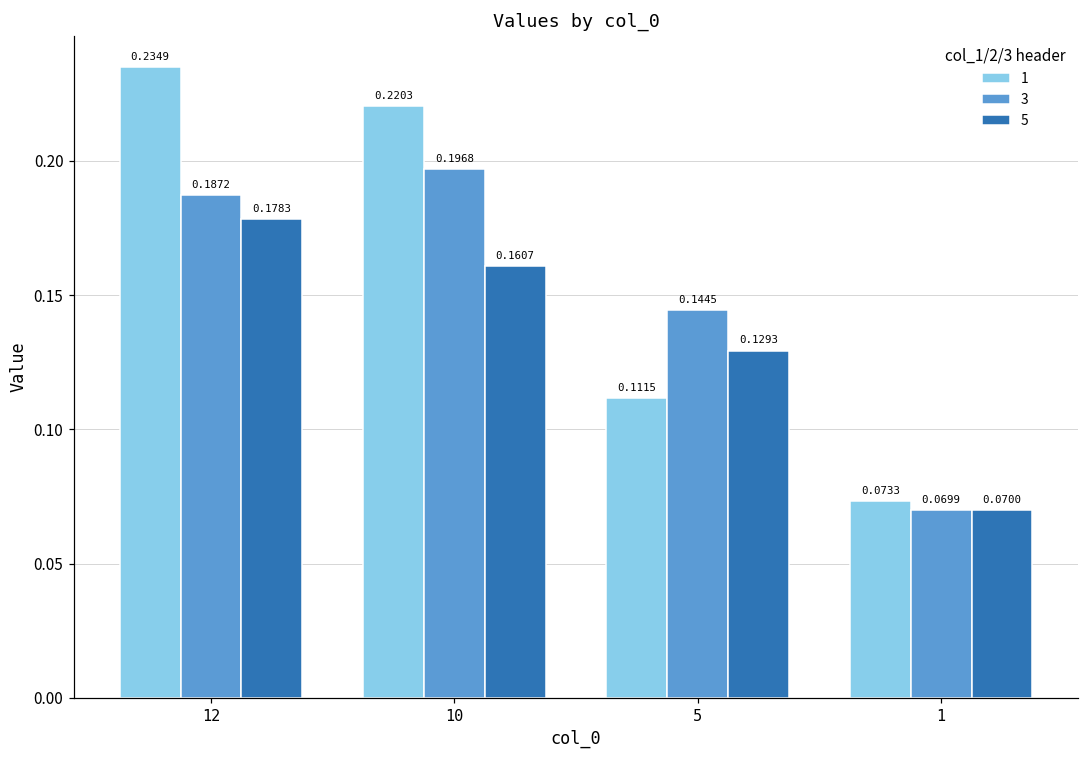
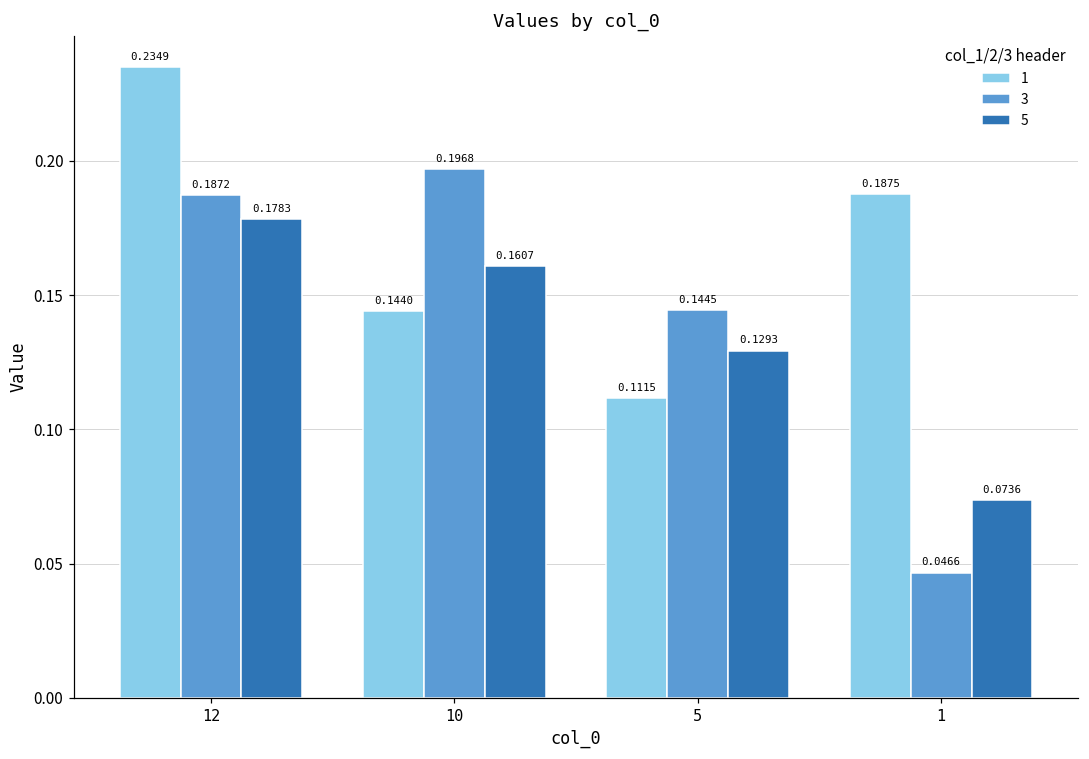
1, 10: 0.2203 -> 0.1440
1, 1: 0.0733 -> 0.1875
3, 1: 0.0699 -> 0.0466
5, 1: 0.0700 -> 0.0736
